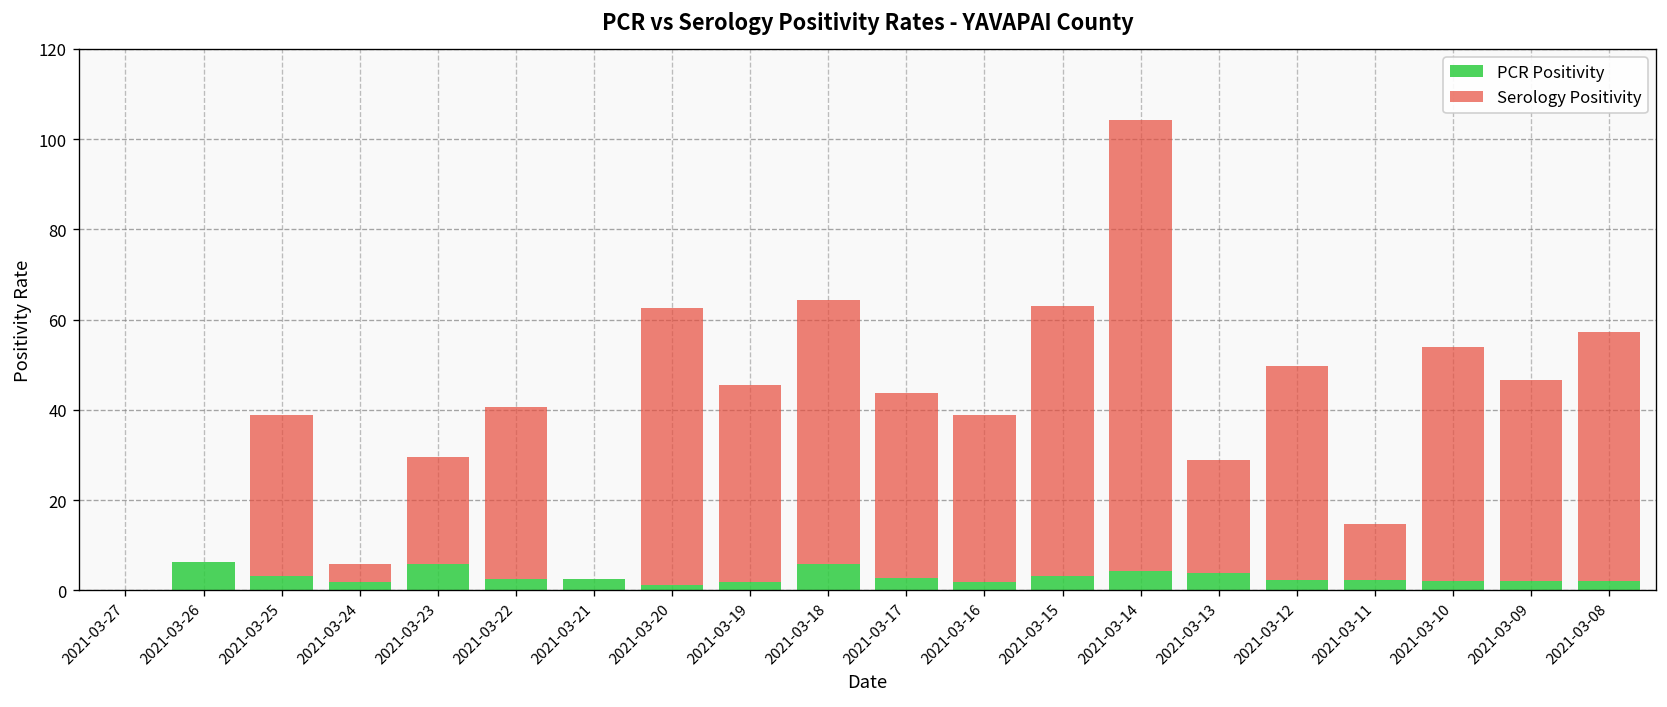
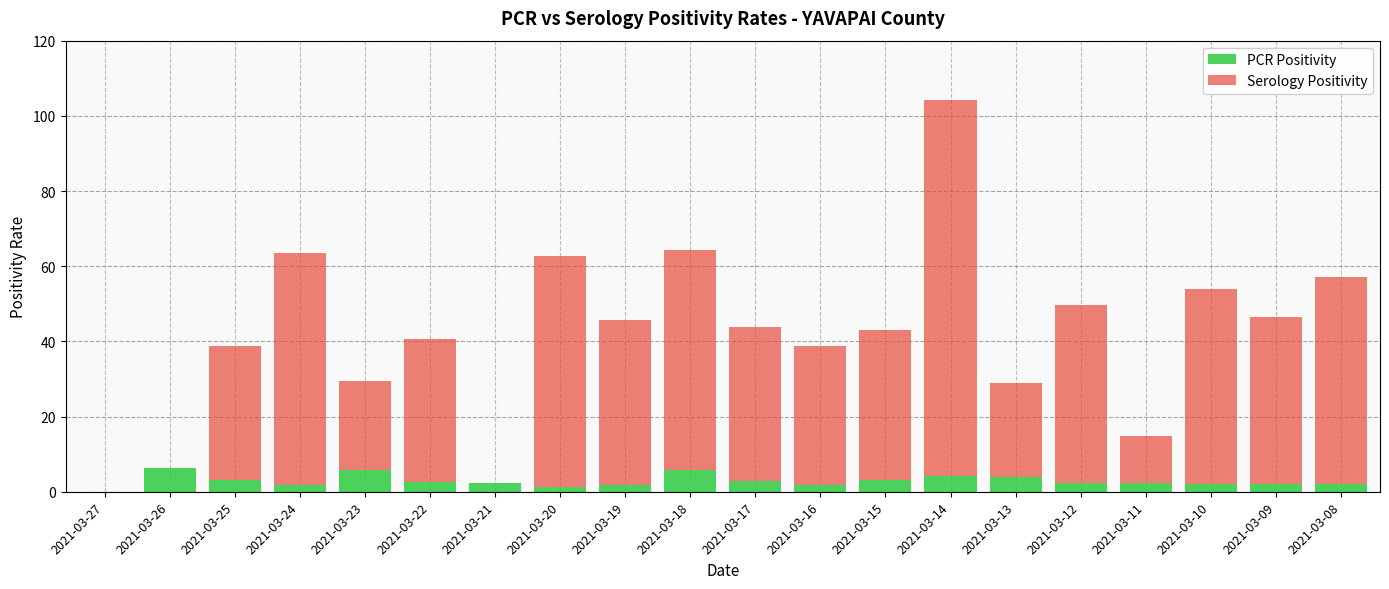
Serology Positivity, 2021-03-24: 4 -> 62
Serology Positivity, 2021-03-15: 60 -> 40
